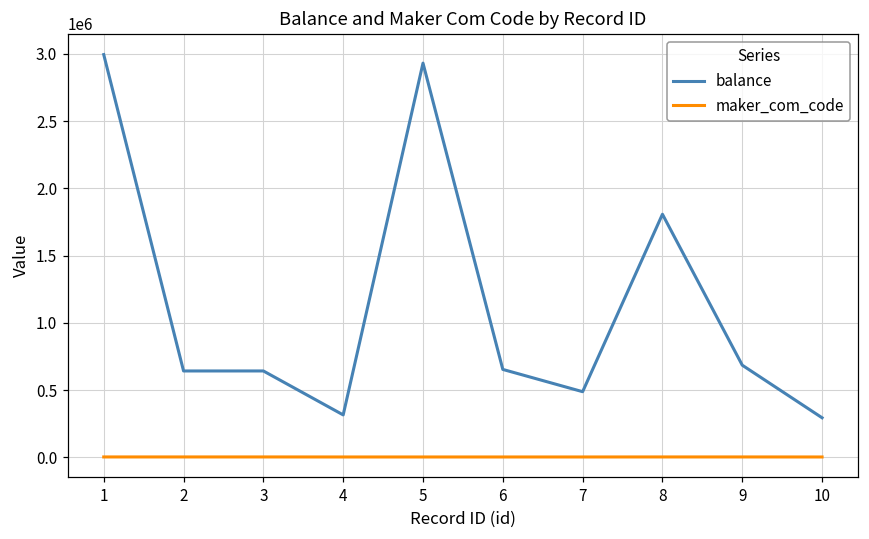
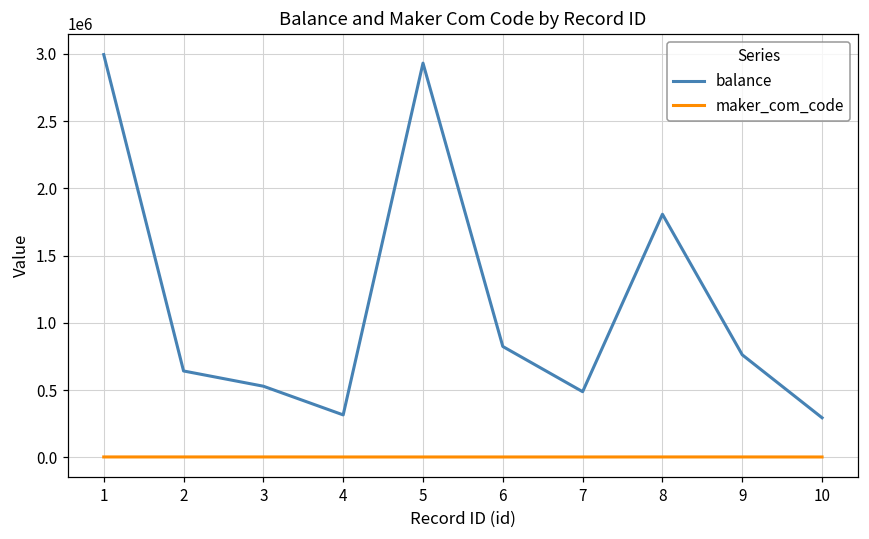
balance, 3: 640000 -> 530000
balance, 6: 650000 -> 820000
balance, 9: 680000 -> 760000
